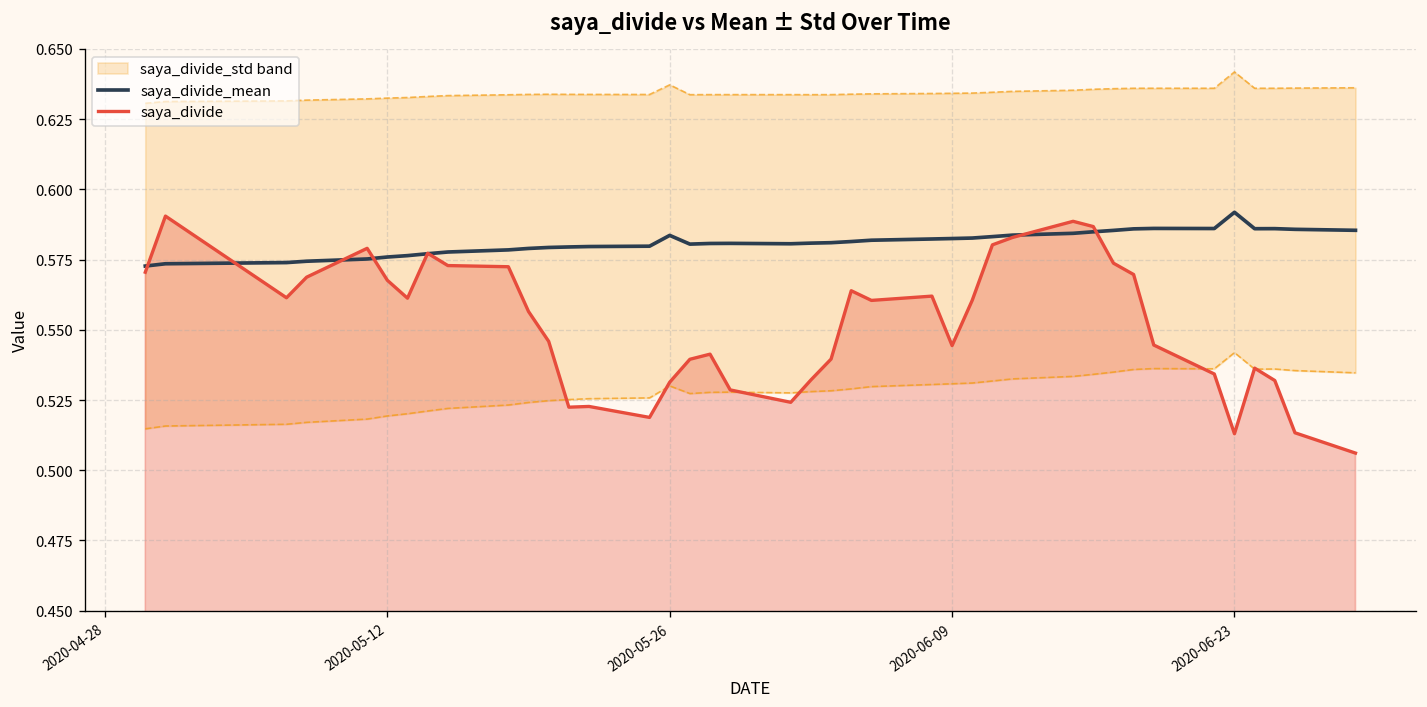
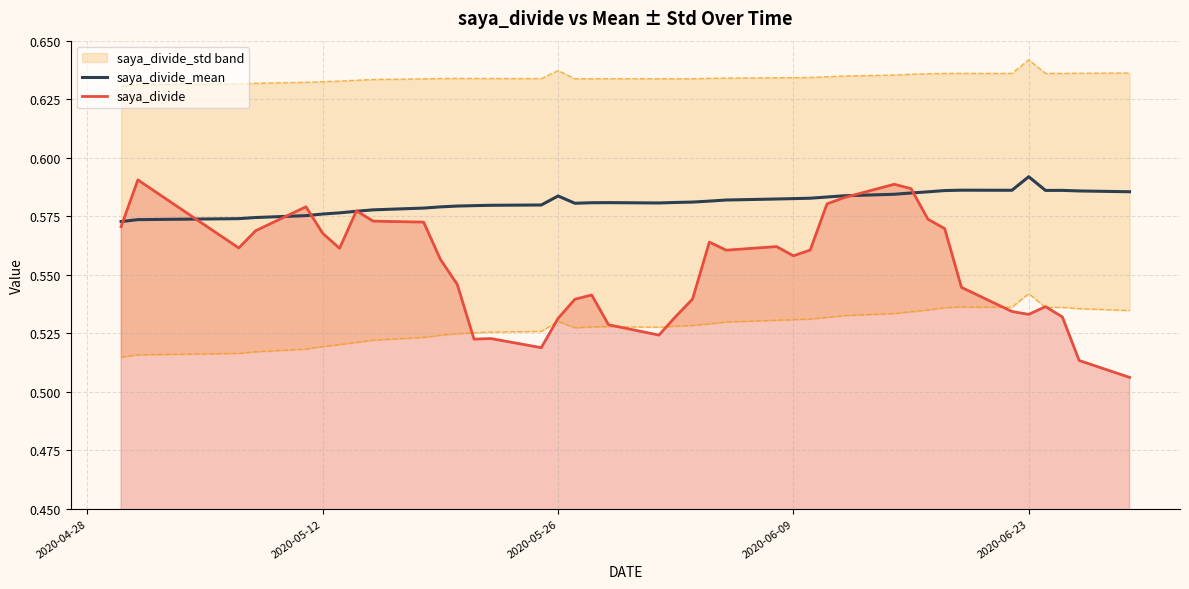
saya_divide, 2020-06-09: 0.544 -> 0.558
saya_divide, 2020-06-23: 0.513 -> 0.533
